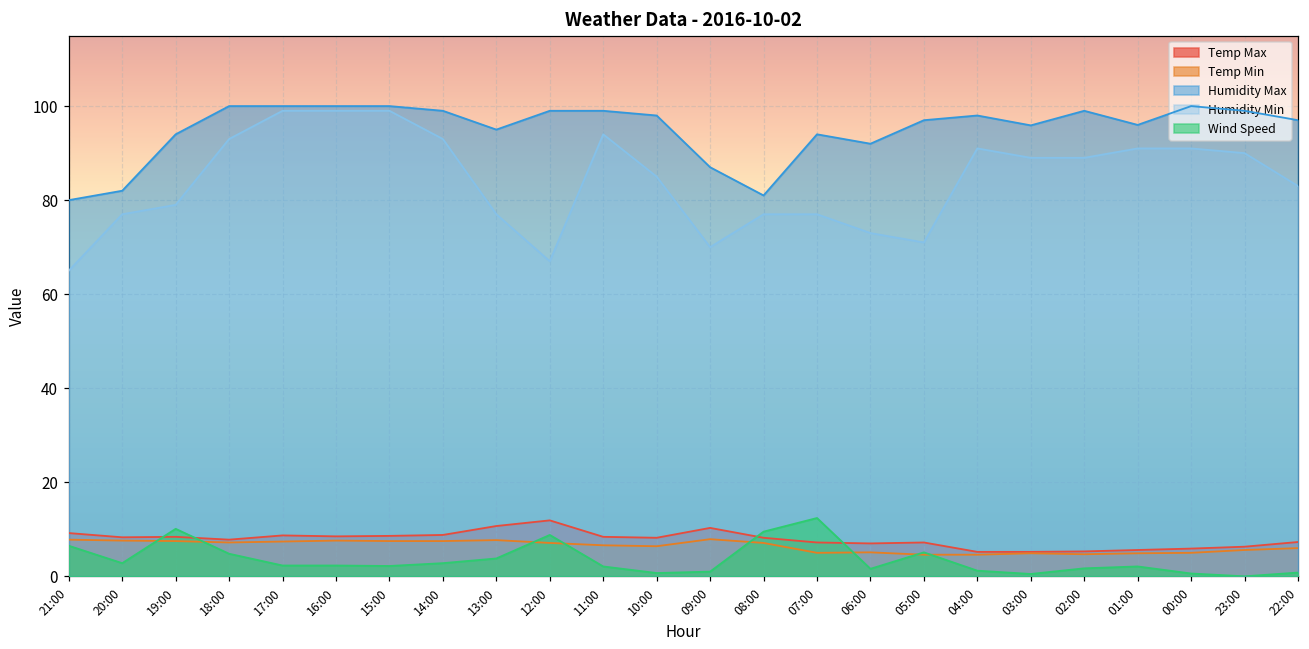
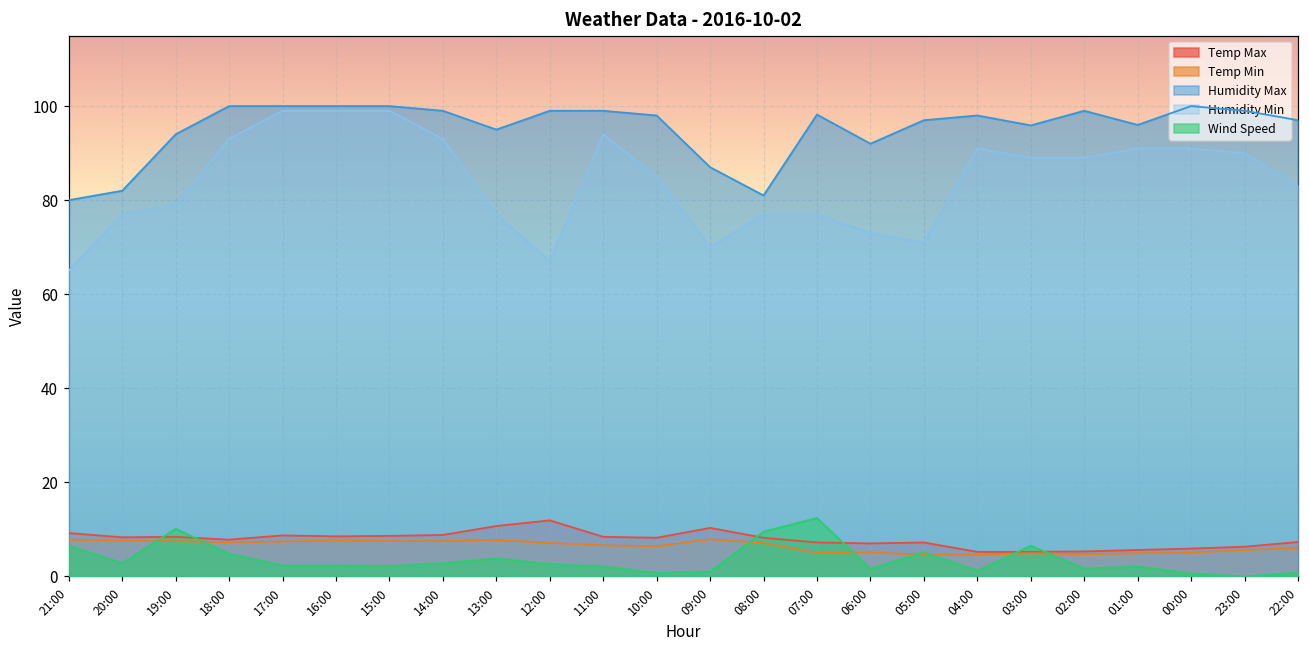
Wind Speed, 12:00: 9 -> 3
Humidity Max, 07:00: 94 -> 98
Wind Speed, 03:00: 1 -> 7
